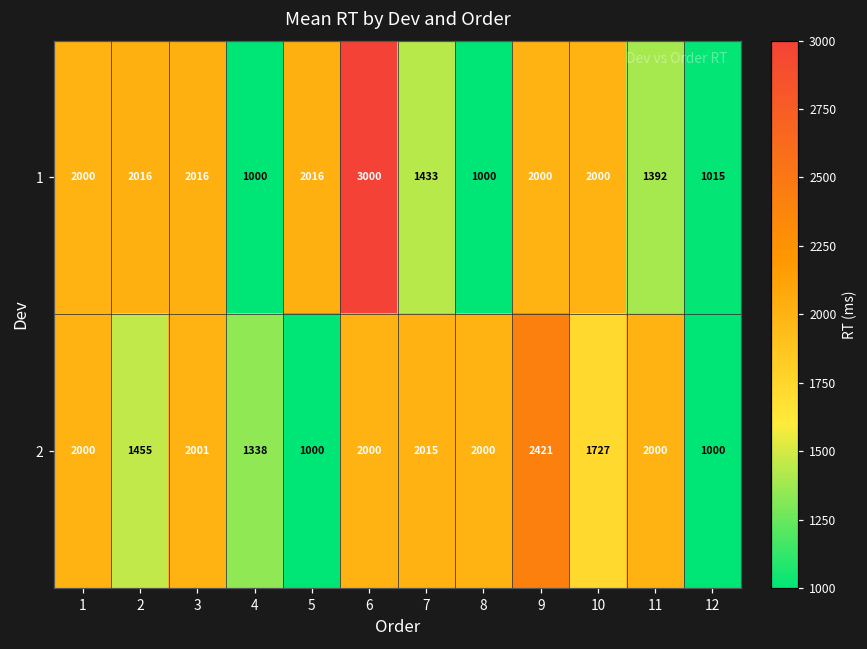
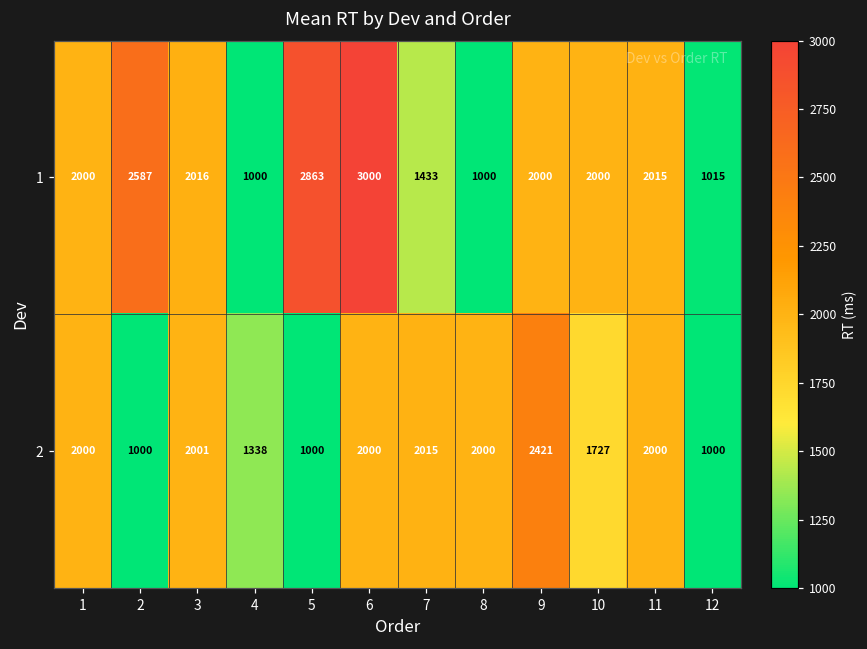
1, 2: 2016 -> 2587
1, 5: 2016 -> 2863
1, 11: 1392 -> 2015
2, 2: 1455 -> 1000
